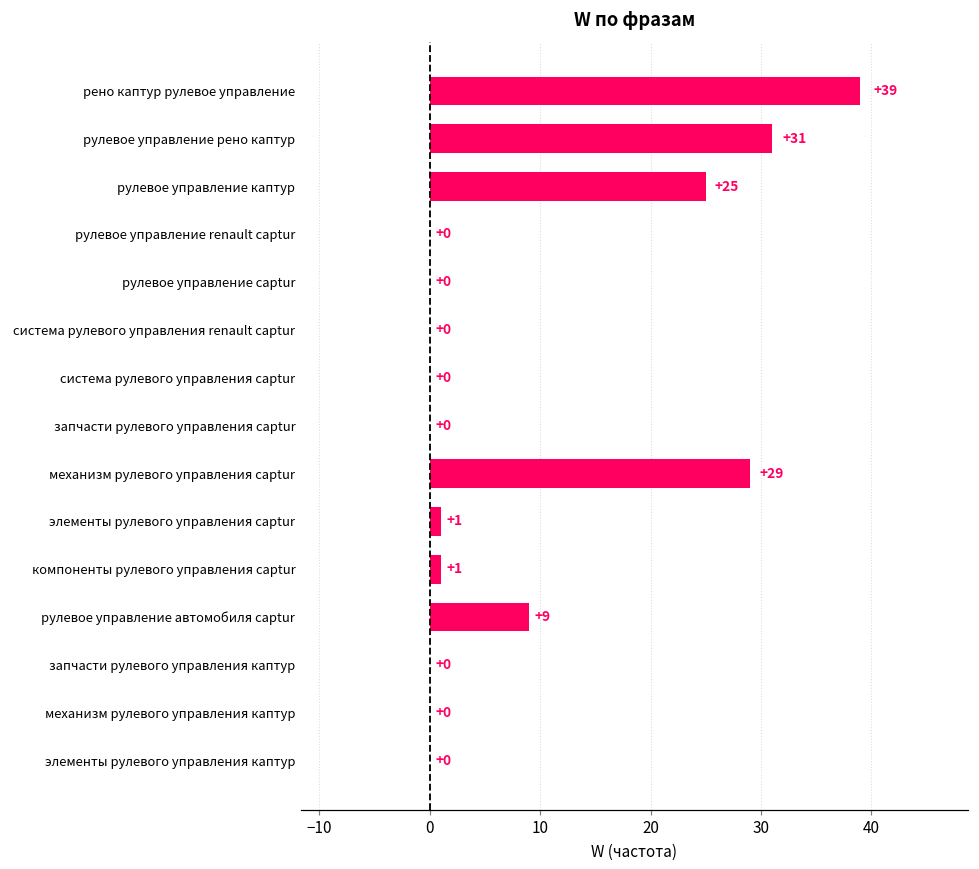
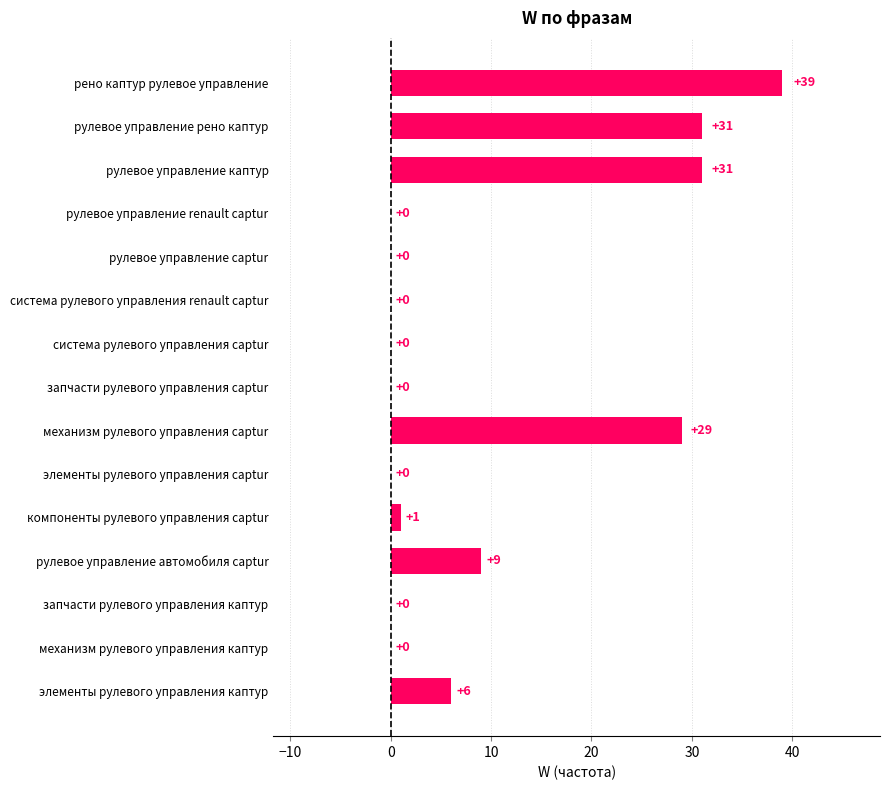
рулевое управление каптур: +25 -> +31
элементы рулевого управления captur: +1 -> +0
элементы рулевого управления каптур: +0 -> +6
